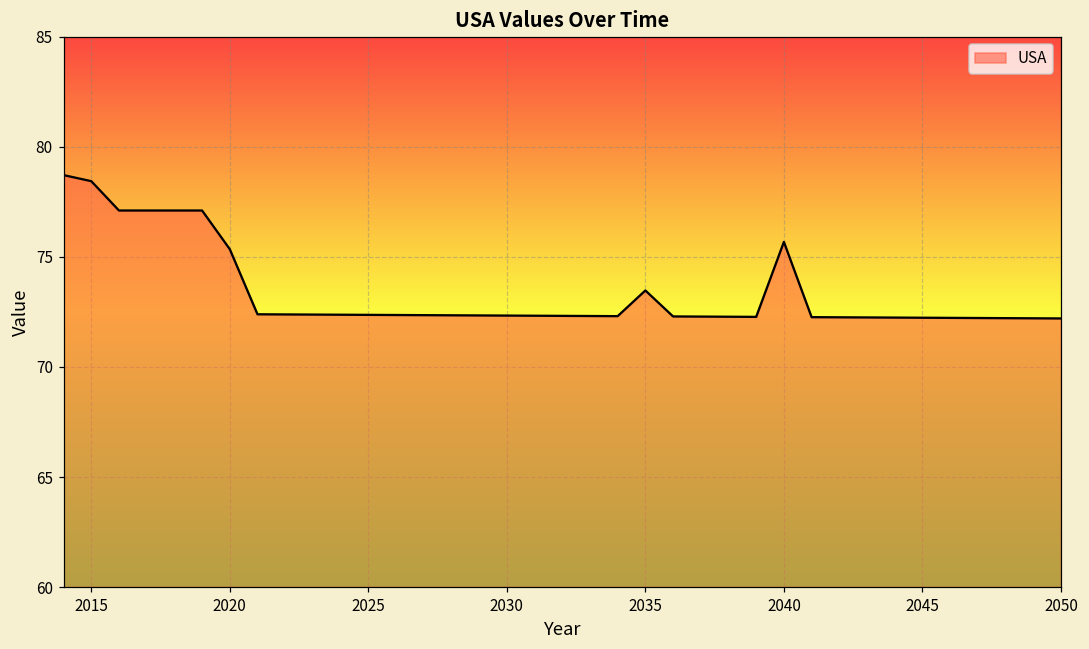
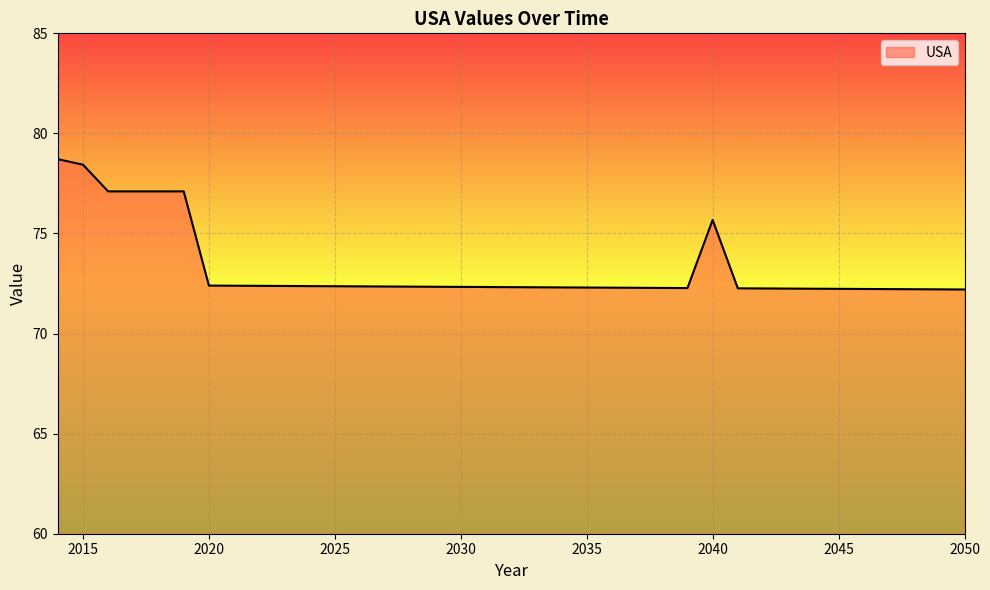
2020: 75.3 -> 72.4
2035: 73.5 -> 72.3
